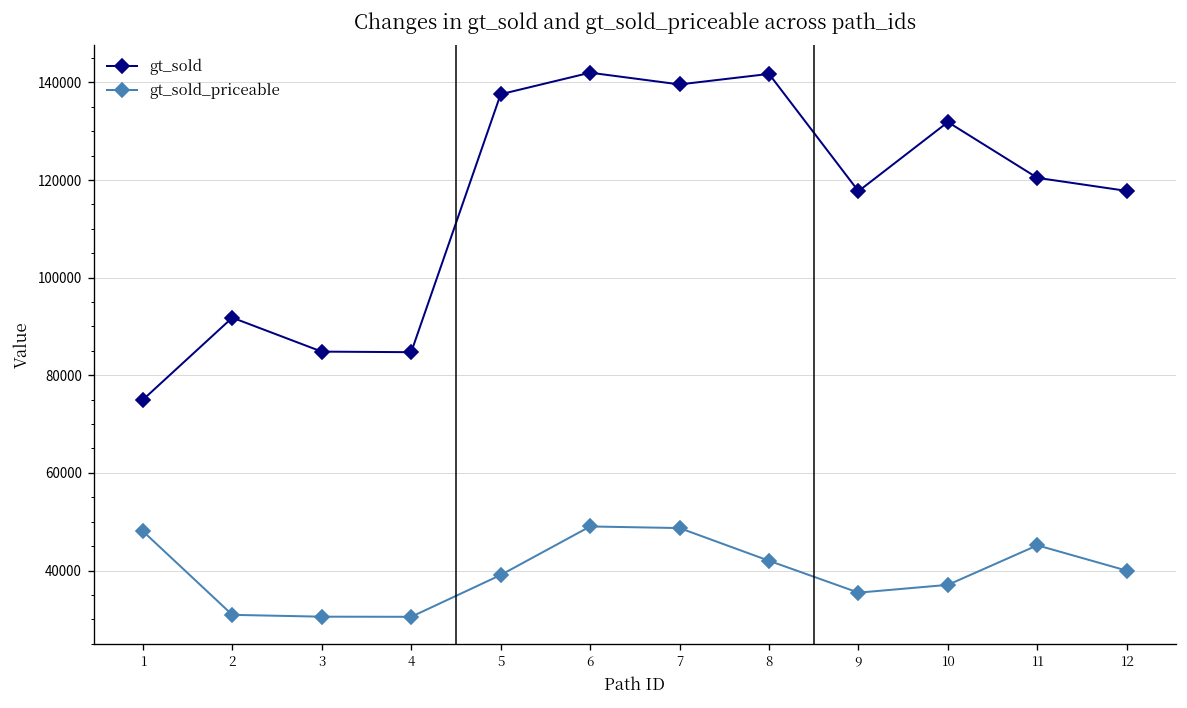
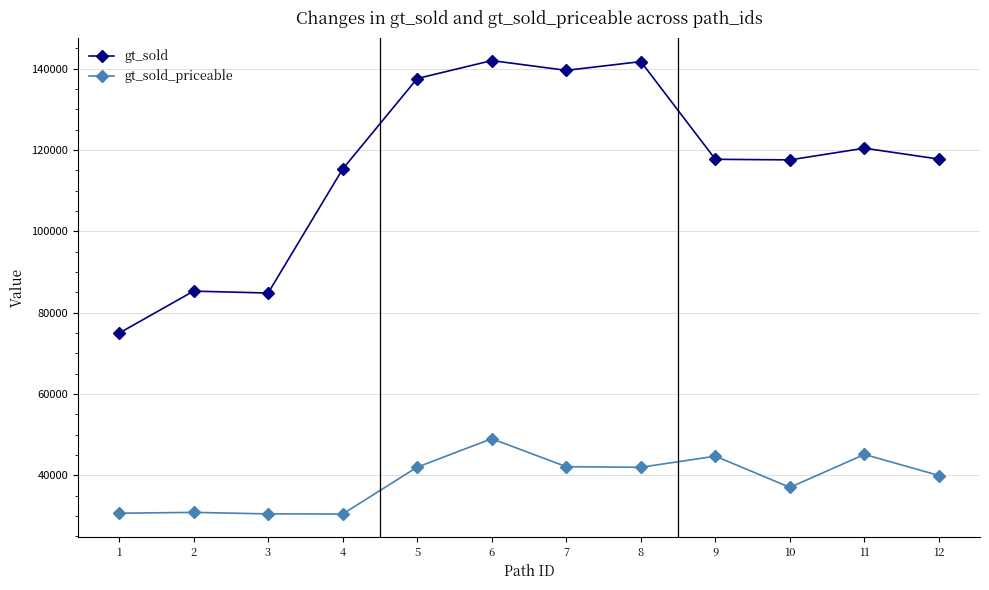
gt_sold_priceable, 1: 48000 -> 31000
gt_sold, 2: 92000 -> 85000
gt_sold, 4: 85000 -> 115000
gt_sold_priceable, 5: 39000 -> 42000
gt_sold_priceable, 7: 49000 -> 42000
gt_sold_priceable, 9: 35000 -> 45000
gt_sold, 10: 132000 -> 118000
